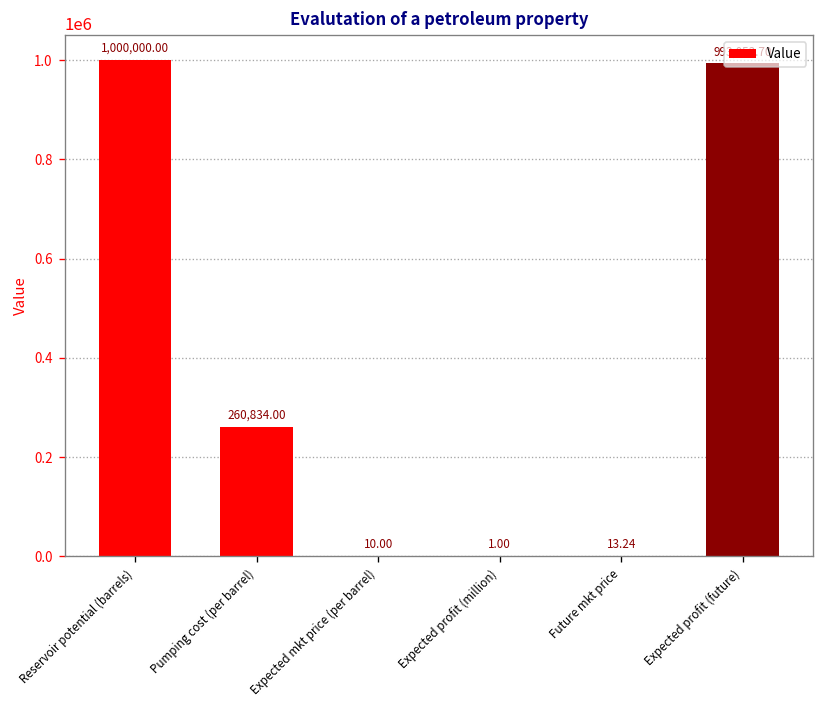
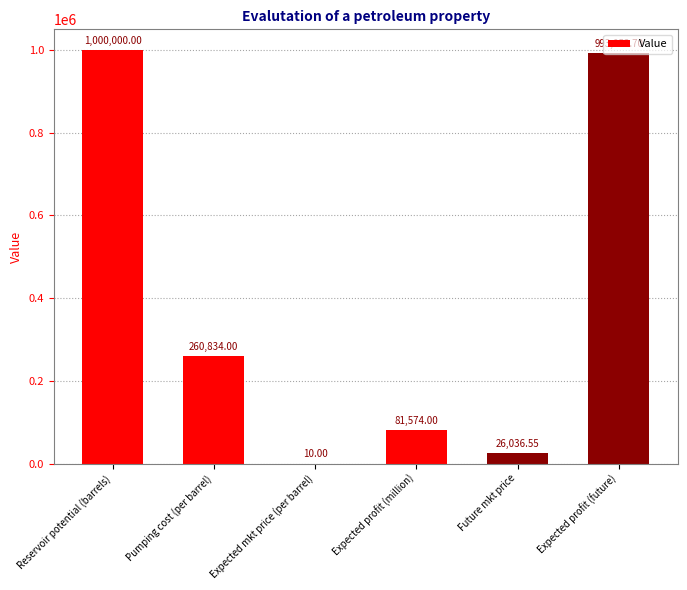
Expected profit (million): 1.00 -> 81,574.00
Future mkt price: 13.24 -> 26,036.55
